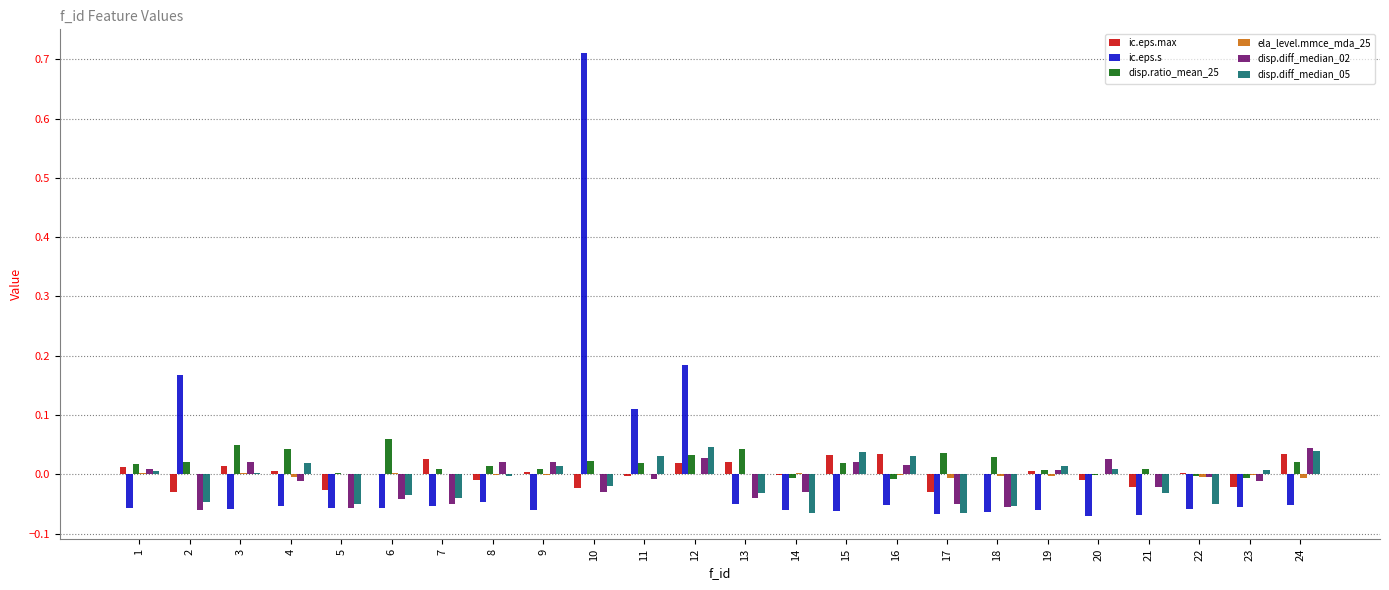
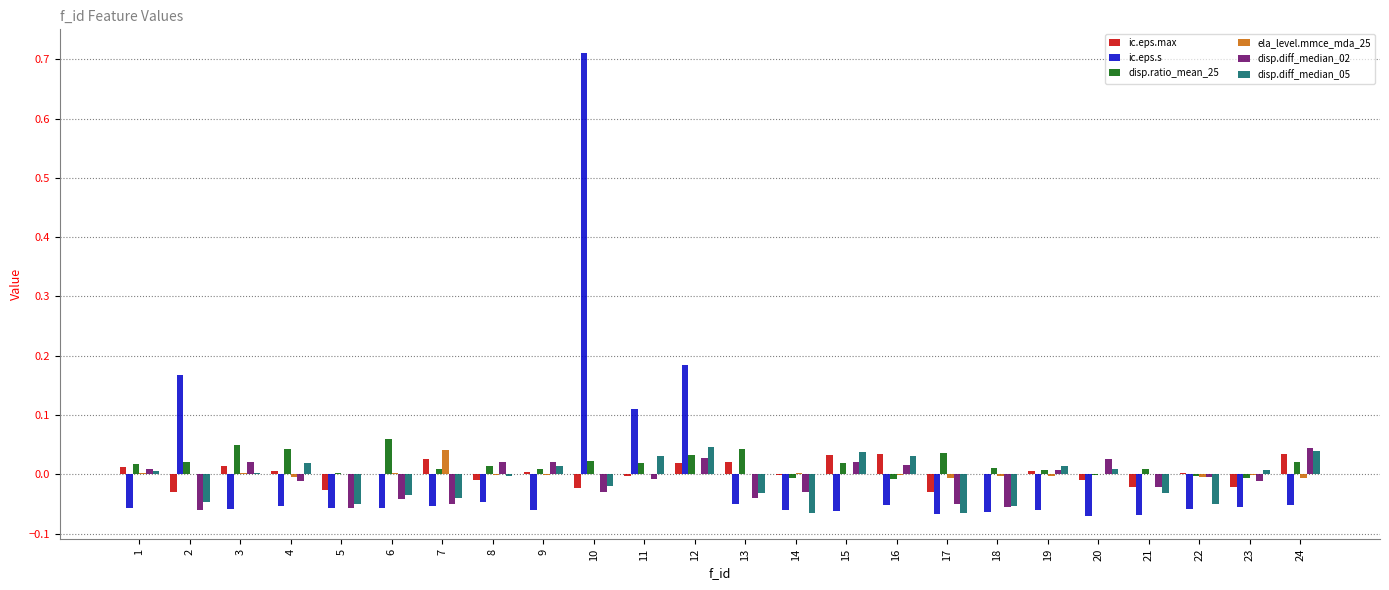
ela_level.mmce_mda_25, 7: 0.00 -> 0.04
disp.ratio_mean_25, 18: 0.03 -> 0.01
